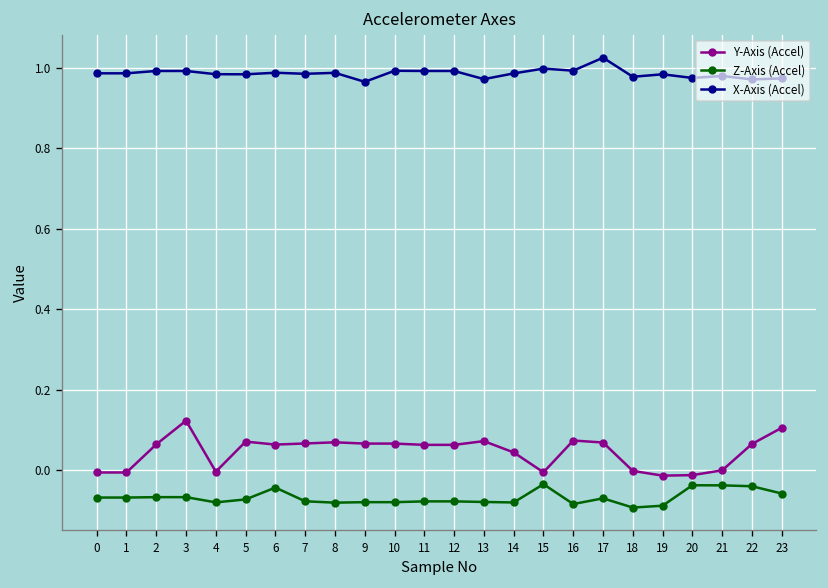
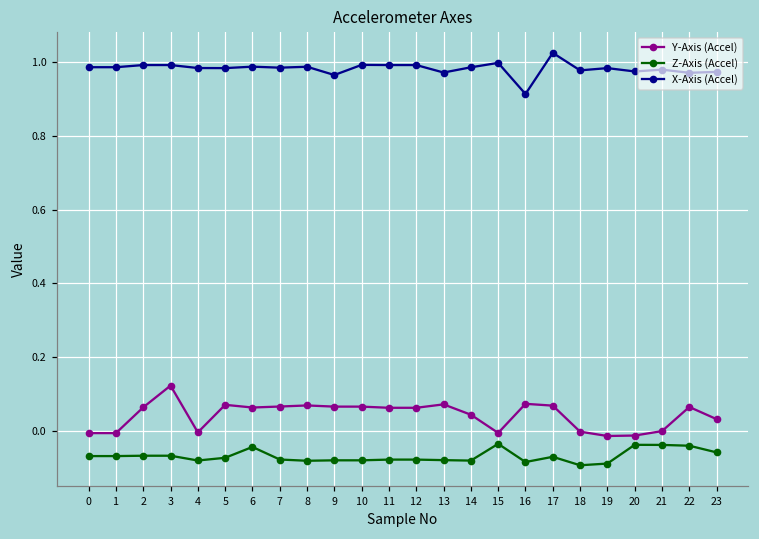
X-Axis (Accel), 16: 0.99 -> 0.91
Y-Axis (Accel), 23: 0.11 -> 0.03
